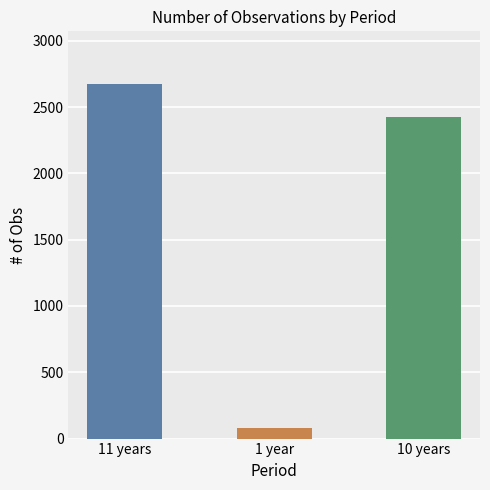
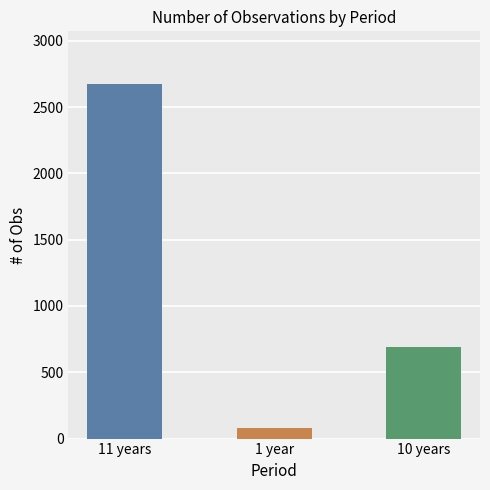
10 years: 2420 -> 690
